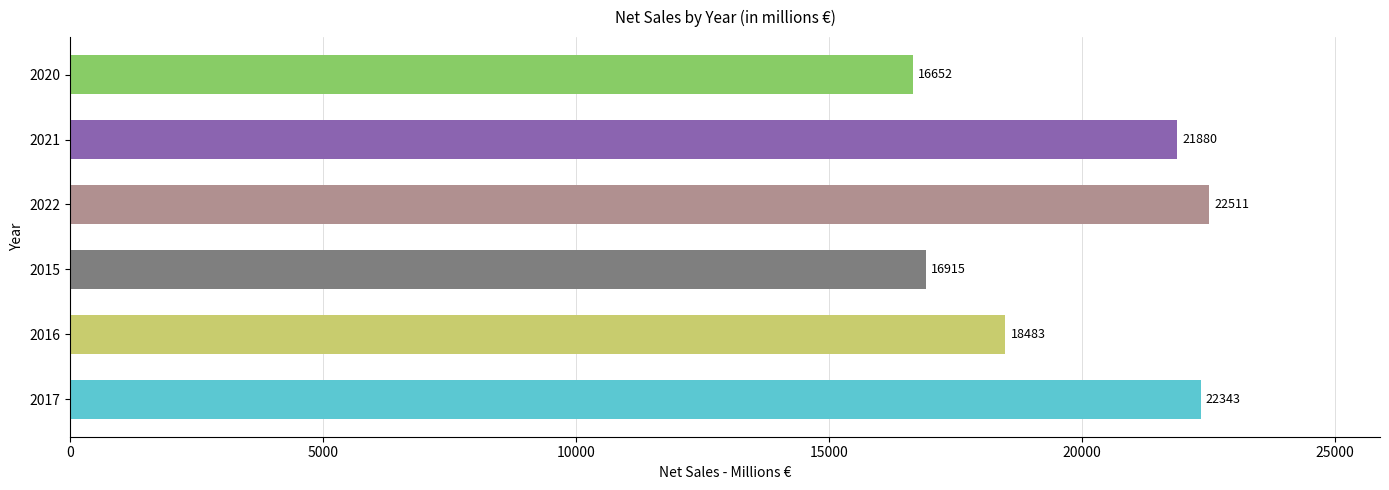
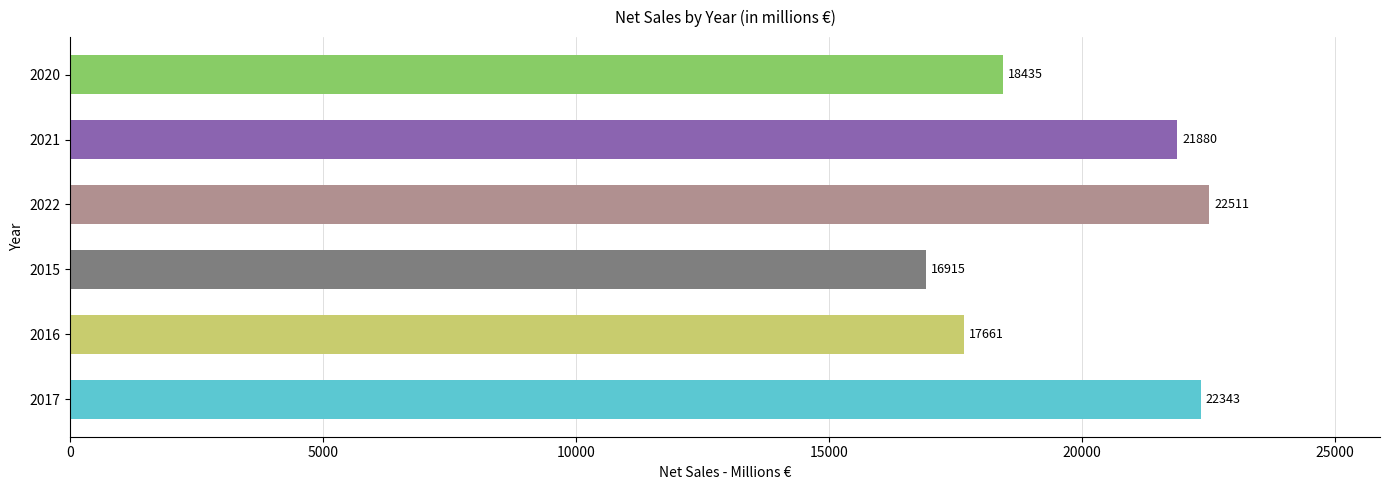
2020: 16652 -> 18435
2016: 18483 -> 17661
